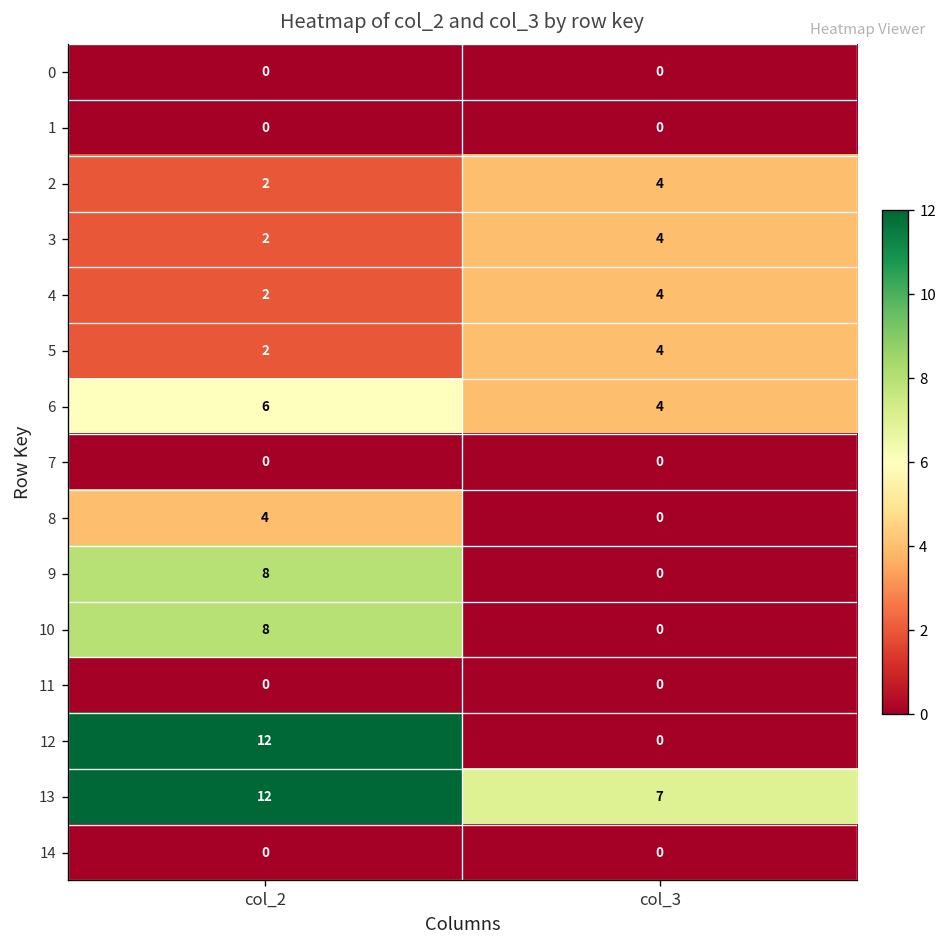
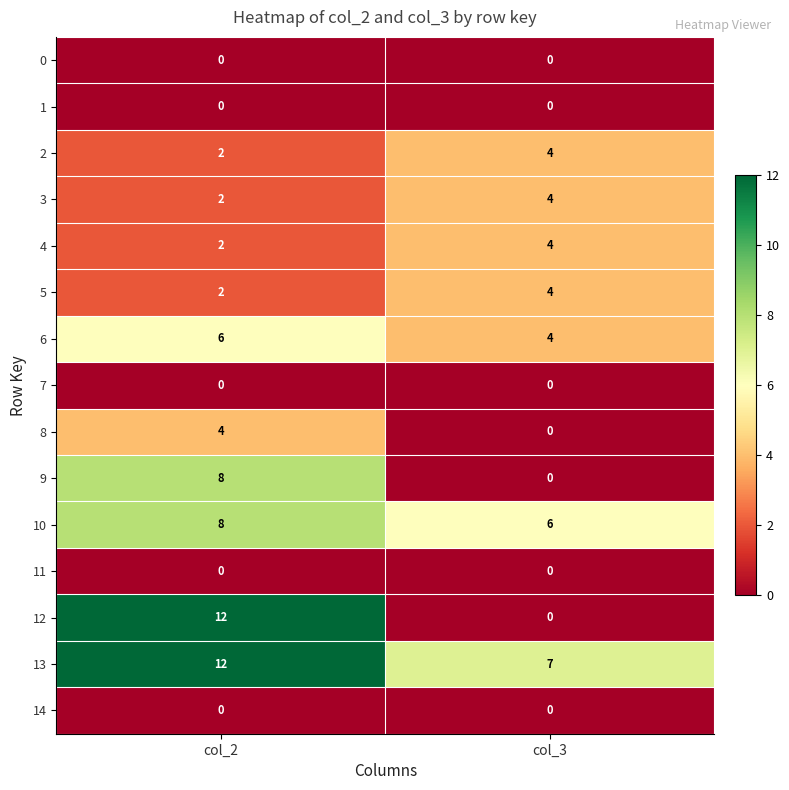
10, col_3: 0 -> 6
